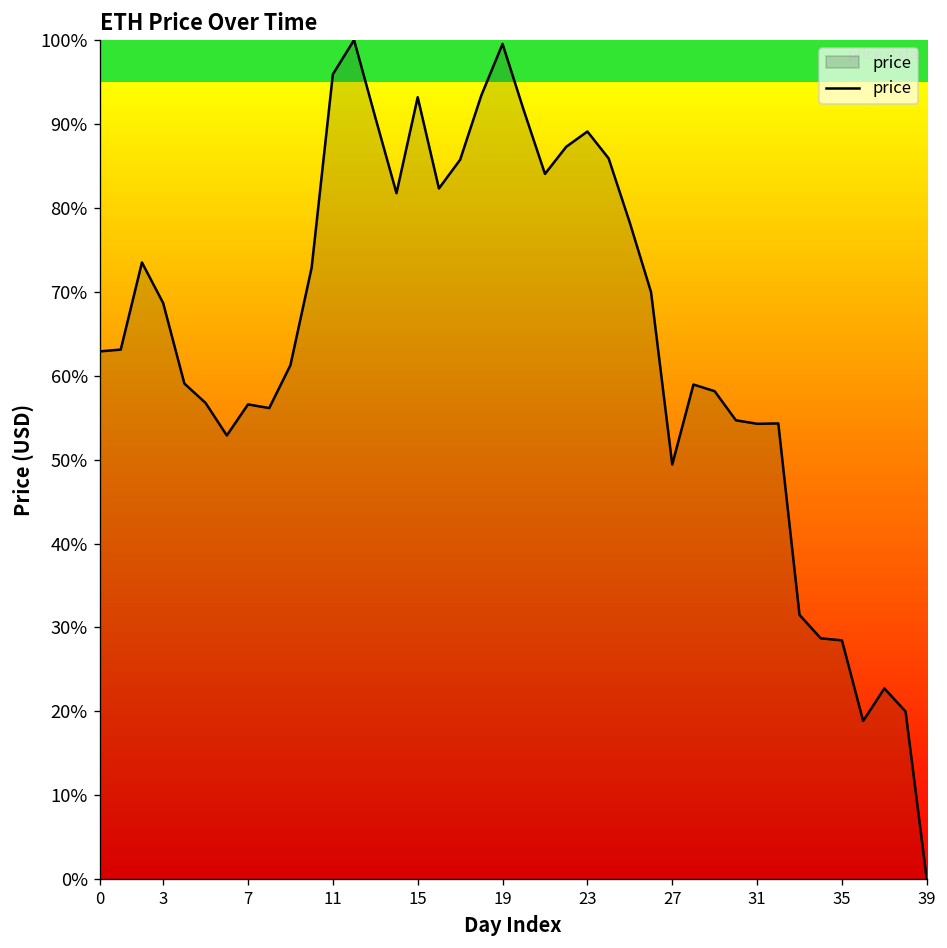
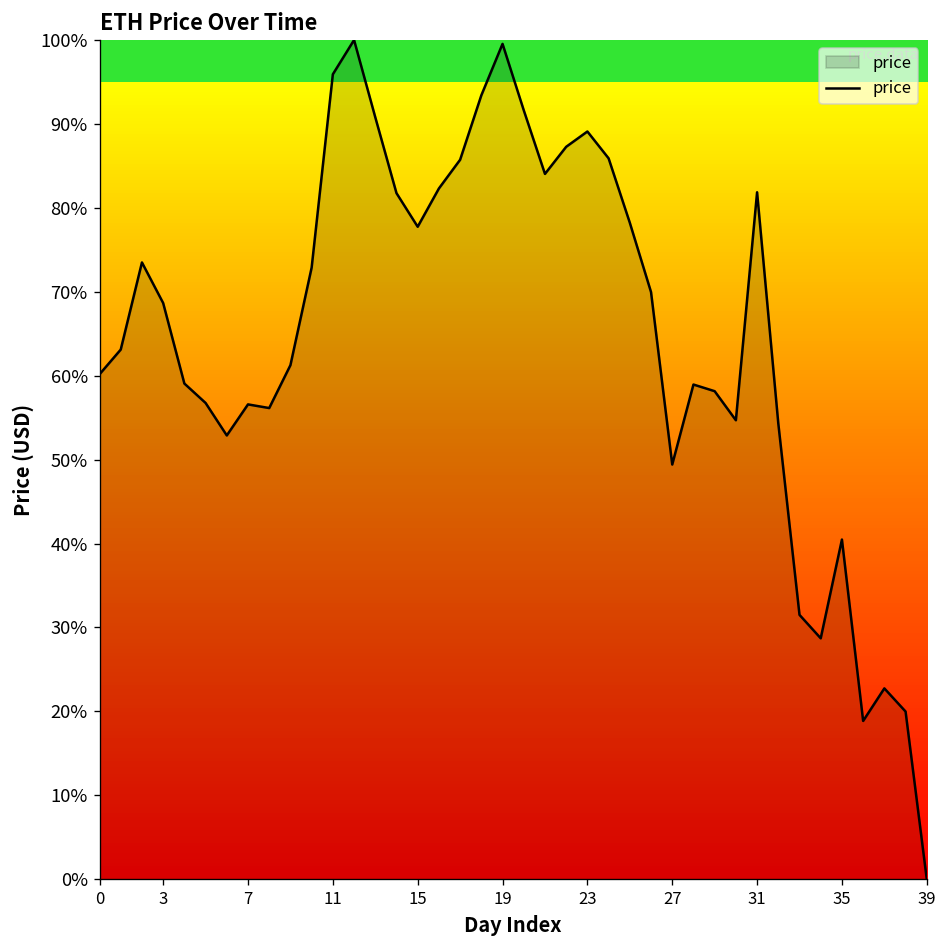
0: 63% -> 60%
15: 93% -> 78%
31: 54% -> 82%
35: 28% -> 40%
